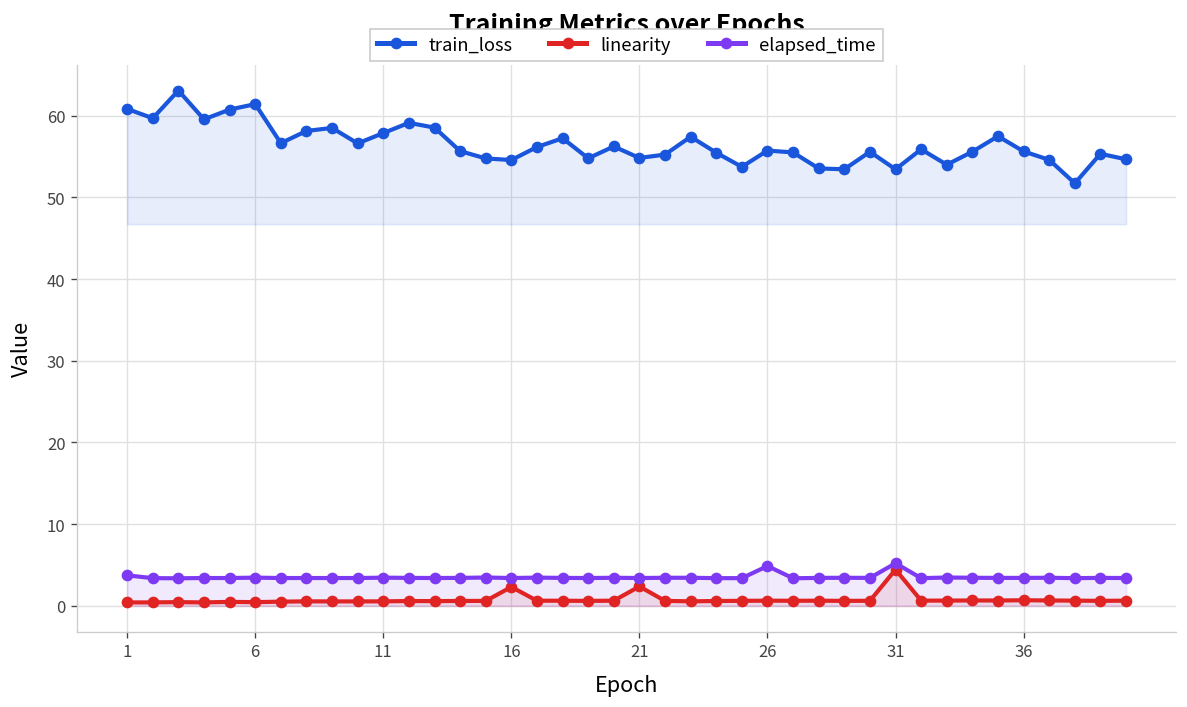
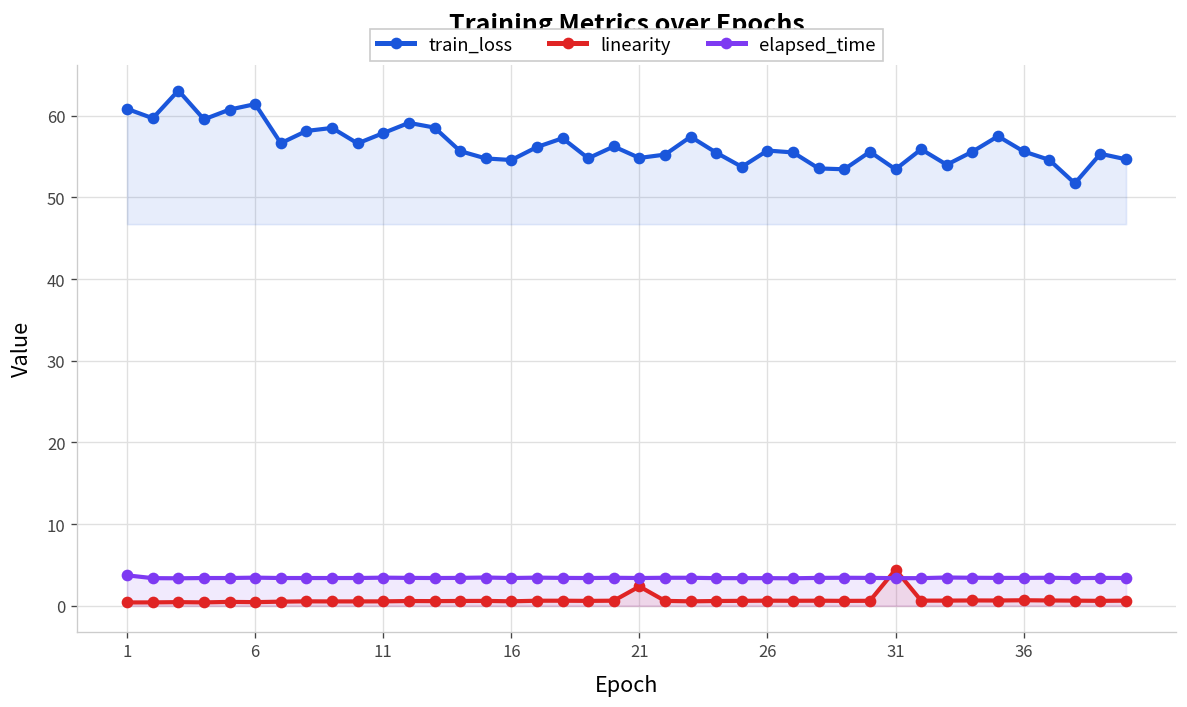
linearity, 16: 2 -> 1
elapsed_time, 26: 5 -> 3
elapsed_time, 31: 5 -> 3
